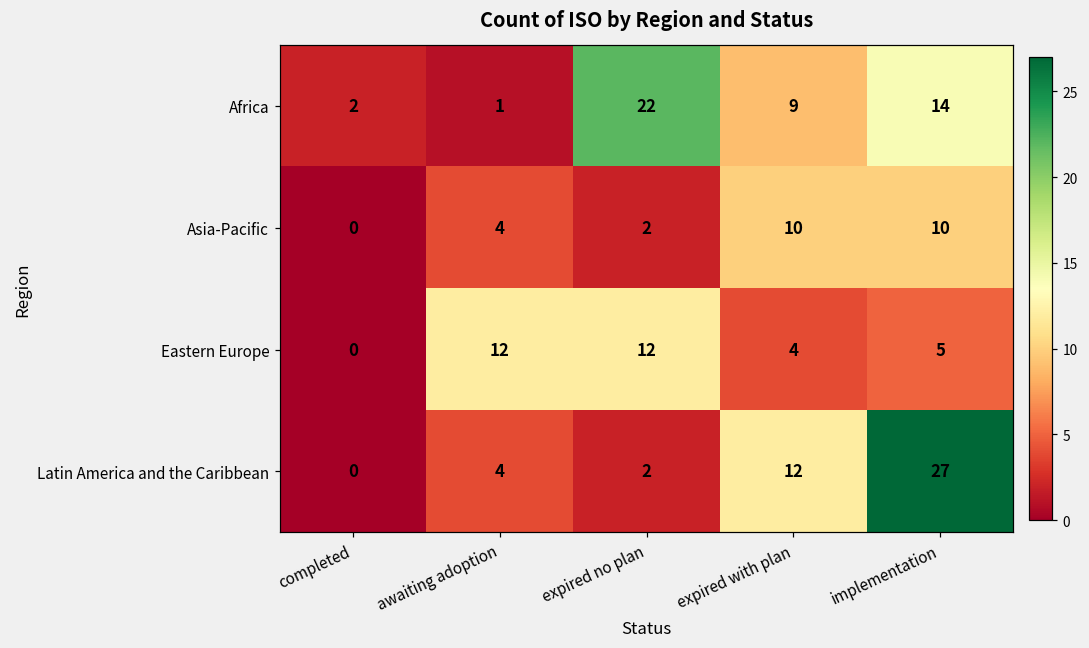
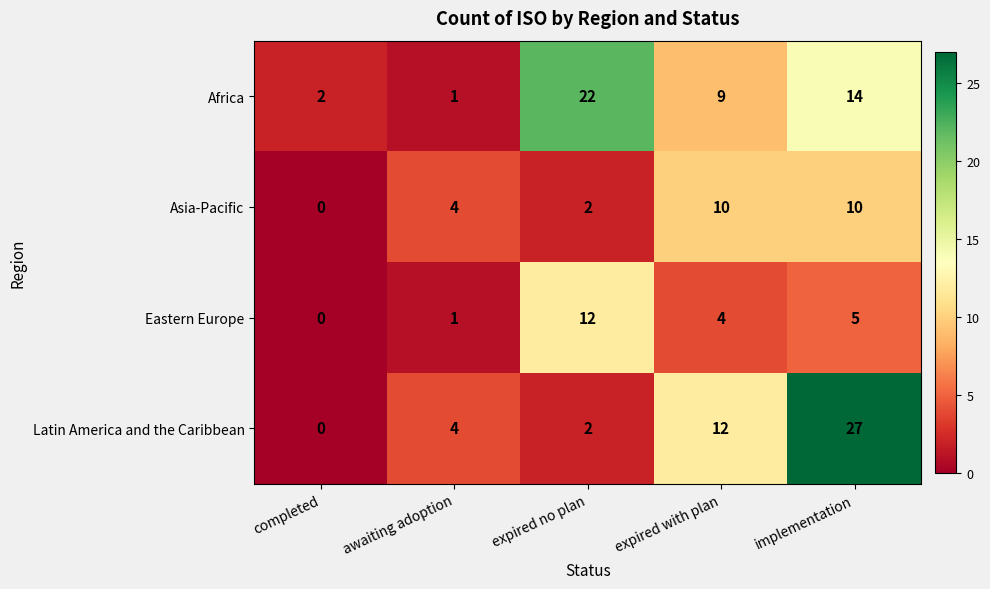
Eastern Europe, awaiting adoption: 12 -> 1
